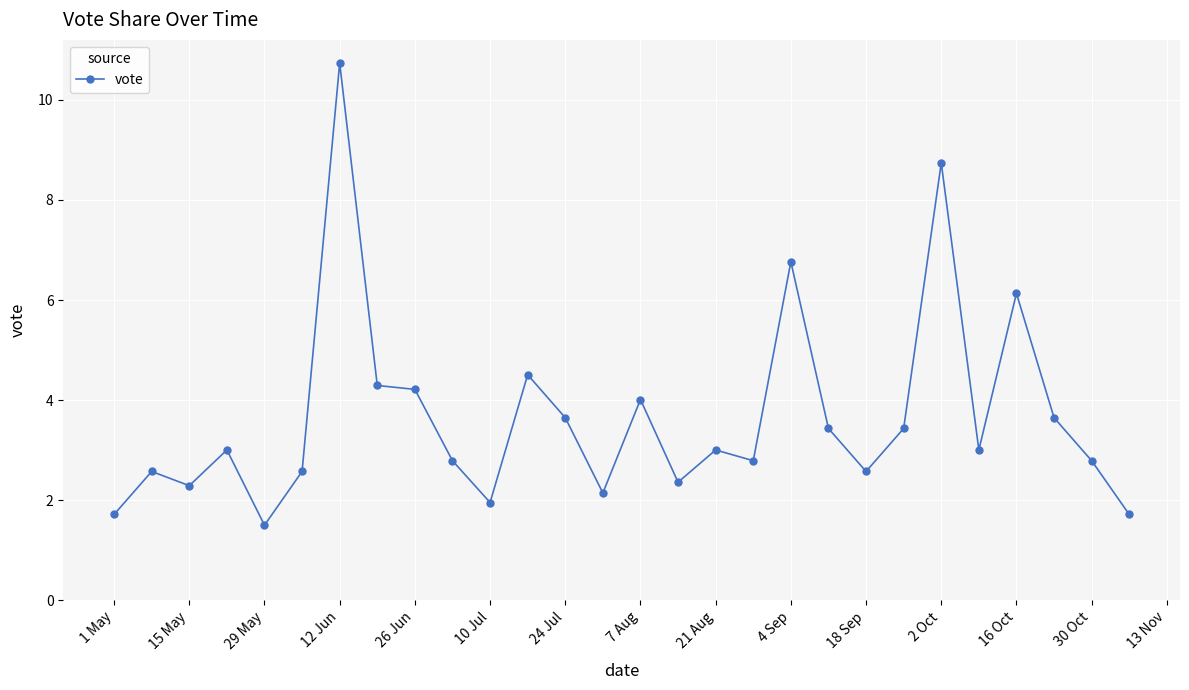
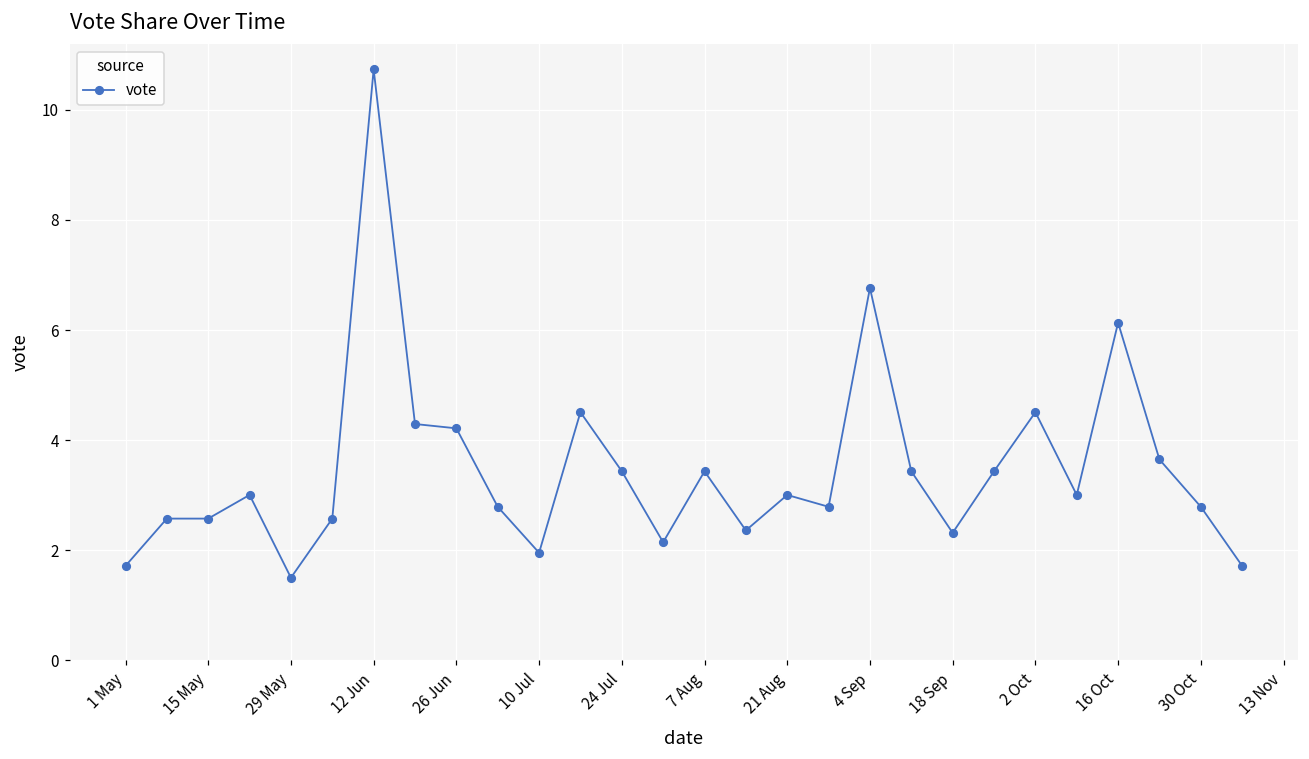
15 May: 2.3 -> 2.6
24 Jul: 3.6 -> 3.4
7 Aug: 4.0 -> 3.4
18 Sep: 2.6 -> 2.3
2 Oct: 8.7 -> 4.5
